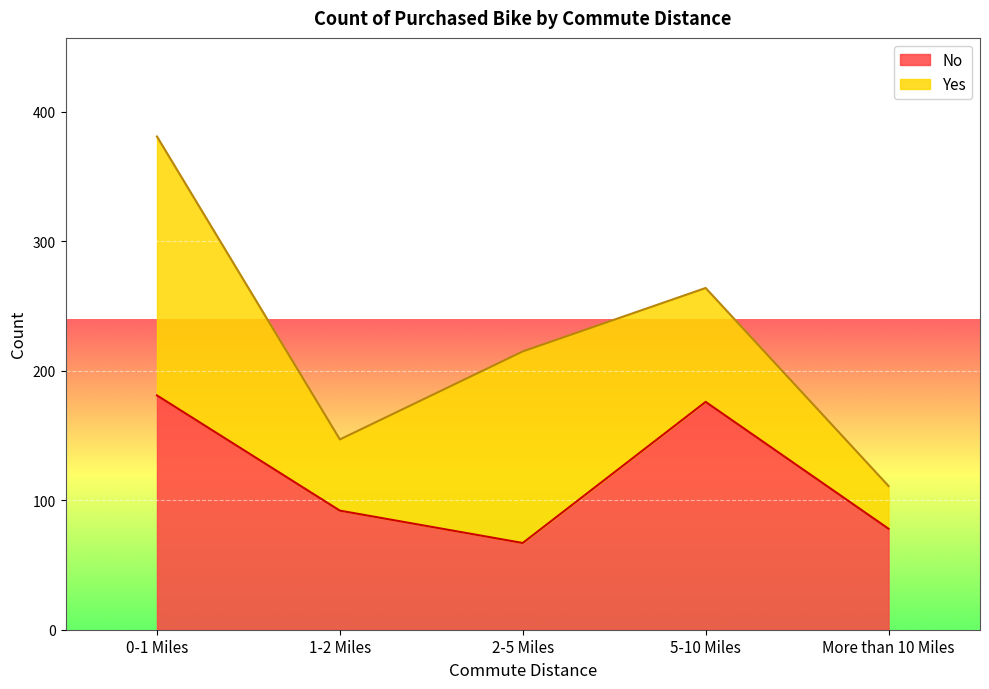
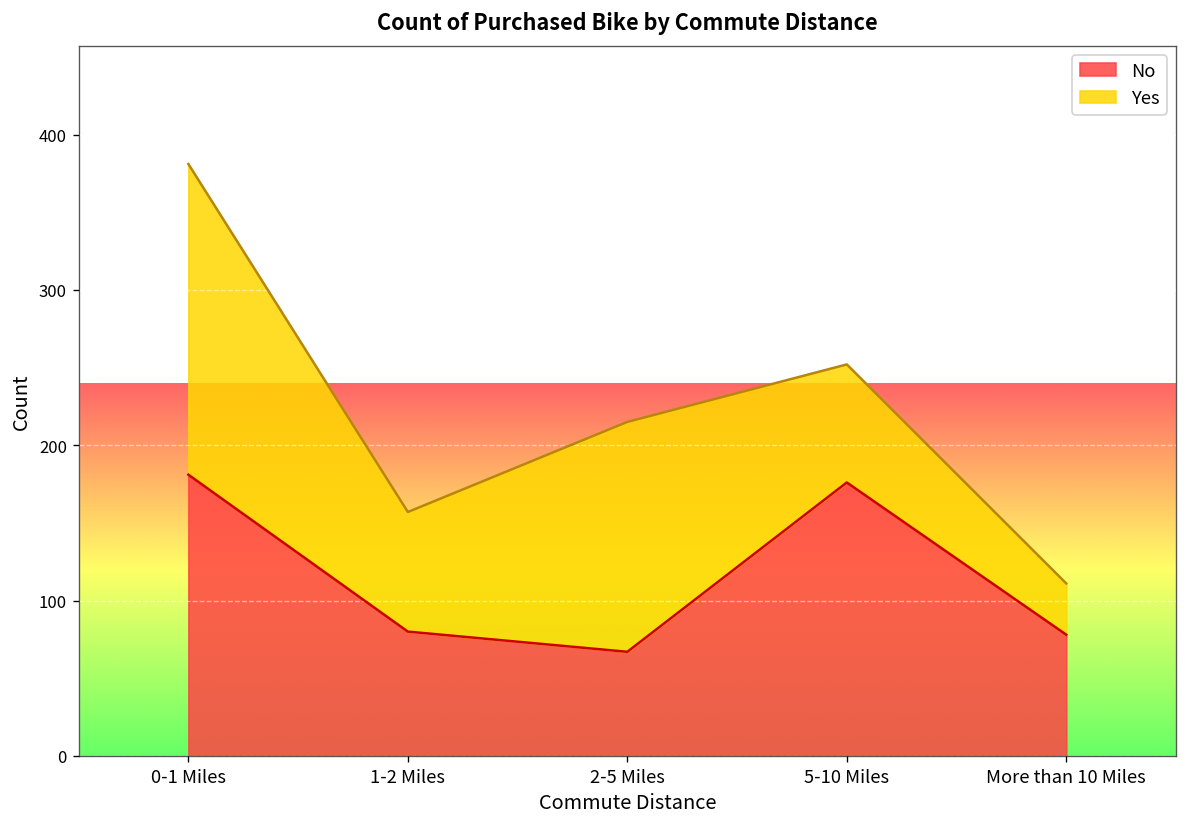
No, 1-2 Miles: 92 -> 80
Yes, 1-2 Miles: 55 -> 77
Yes, 5-10 Miles: 88 -> 76
